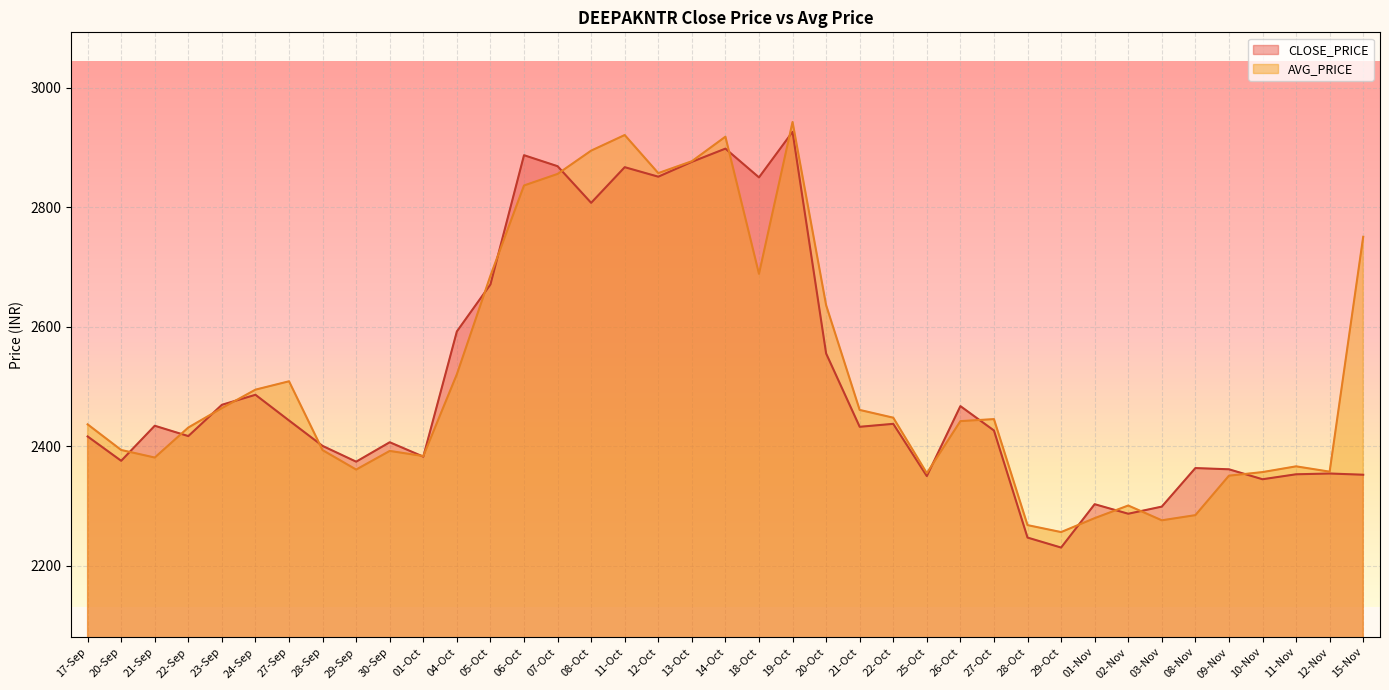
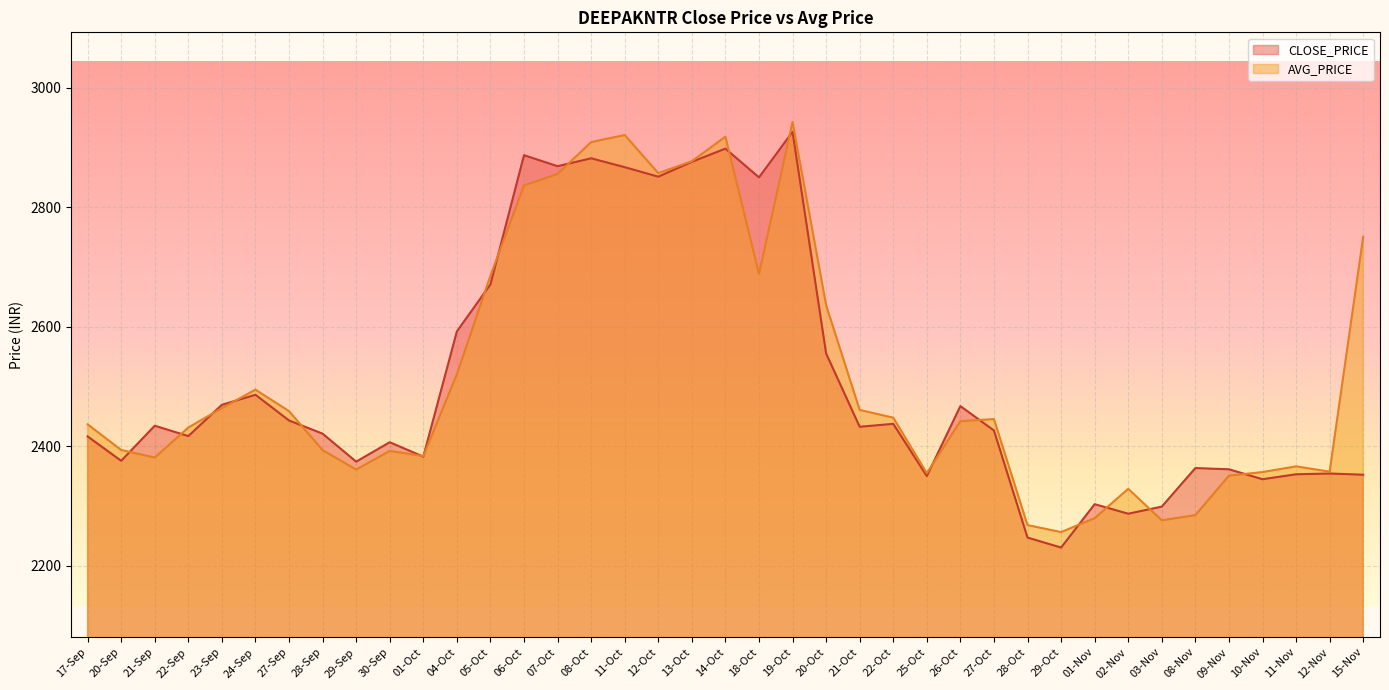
AVG_PRICE, 27-Sep: 2510 -> 2460
CLOSE_PRICE, 28-Sep: 2400 -> 2420
CLOSE_PRICE, 08-Oct: 2810 -> 2880
AVG_PRICE, 08-Oct: 2890 -> 2910
AVG_PRICE, 02-Nov: 2300 -> 2330
